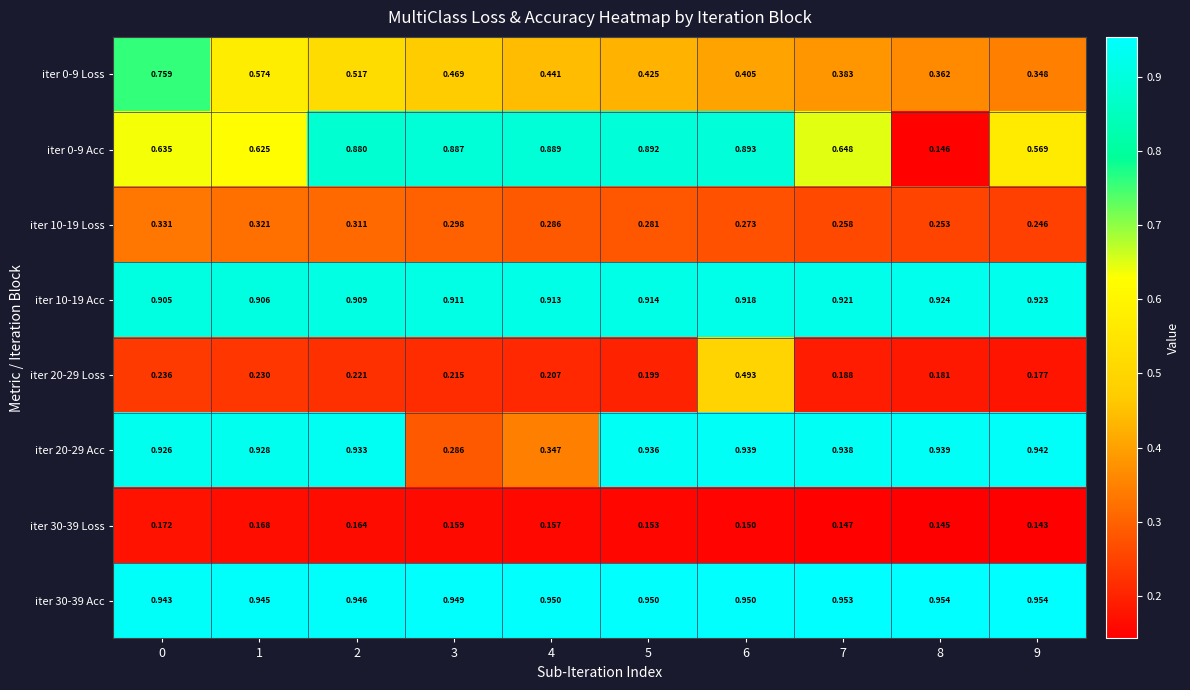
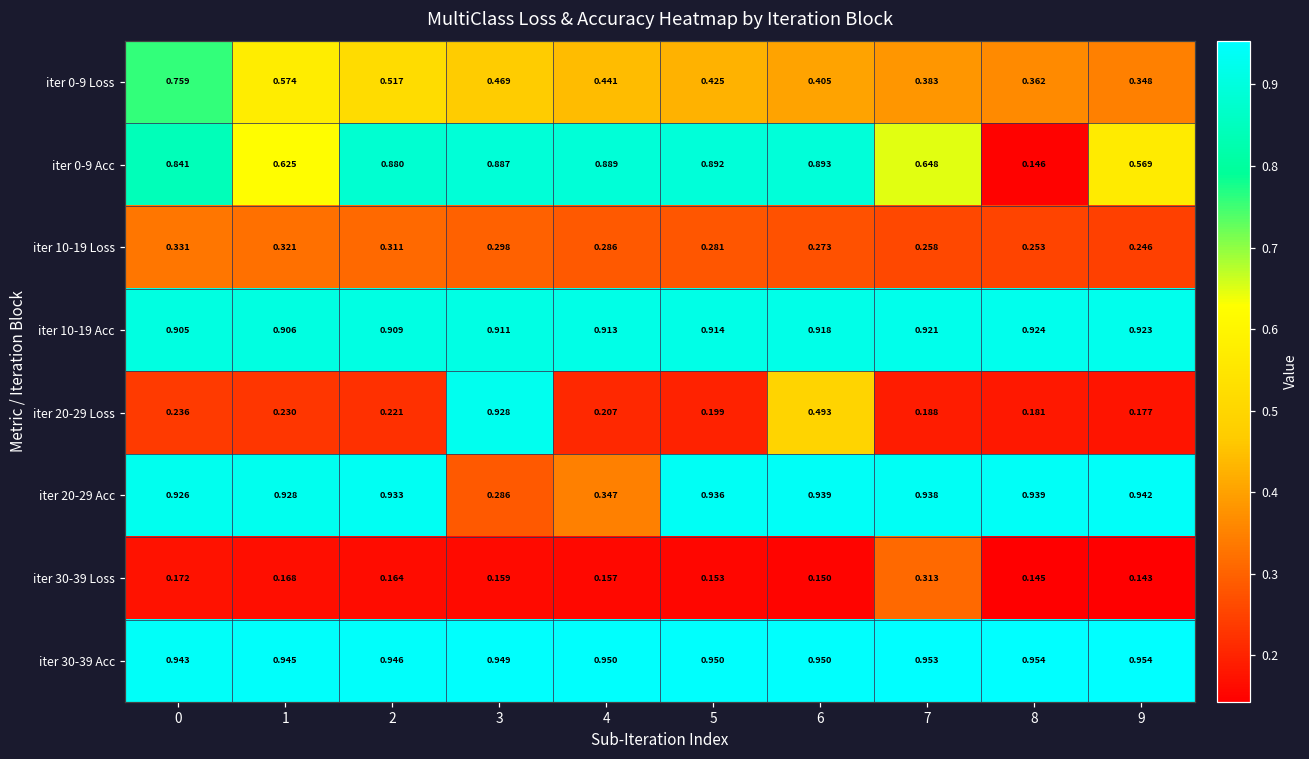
iter 0-9 Acc, 0: 0.635 -> 0.841
iter 20-29 Loss, 3: 0.215 -> 0.928
iter 30-39 Loss, 7: 0.147 -> 0.313
